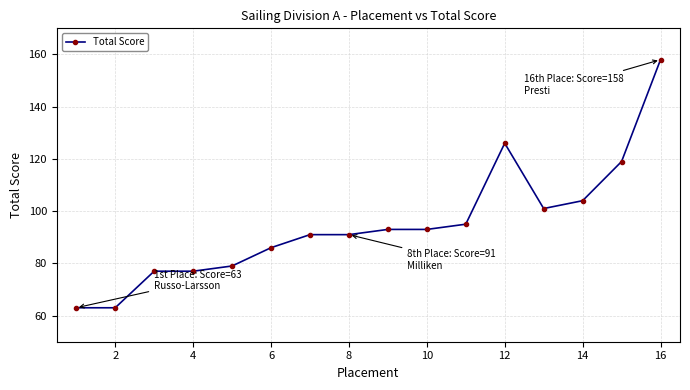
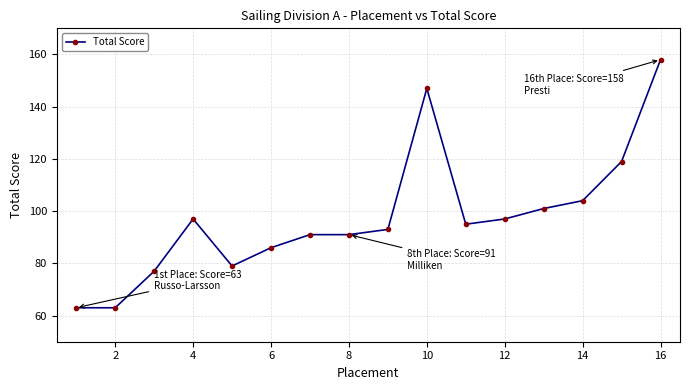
4: 77 -> 97
10: 93 -> 147
12: 126 -> 97
